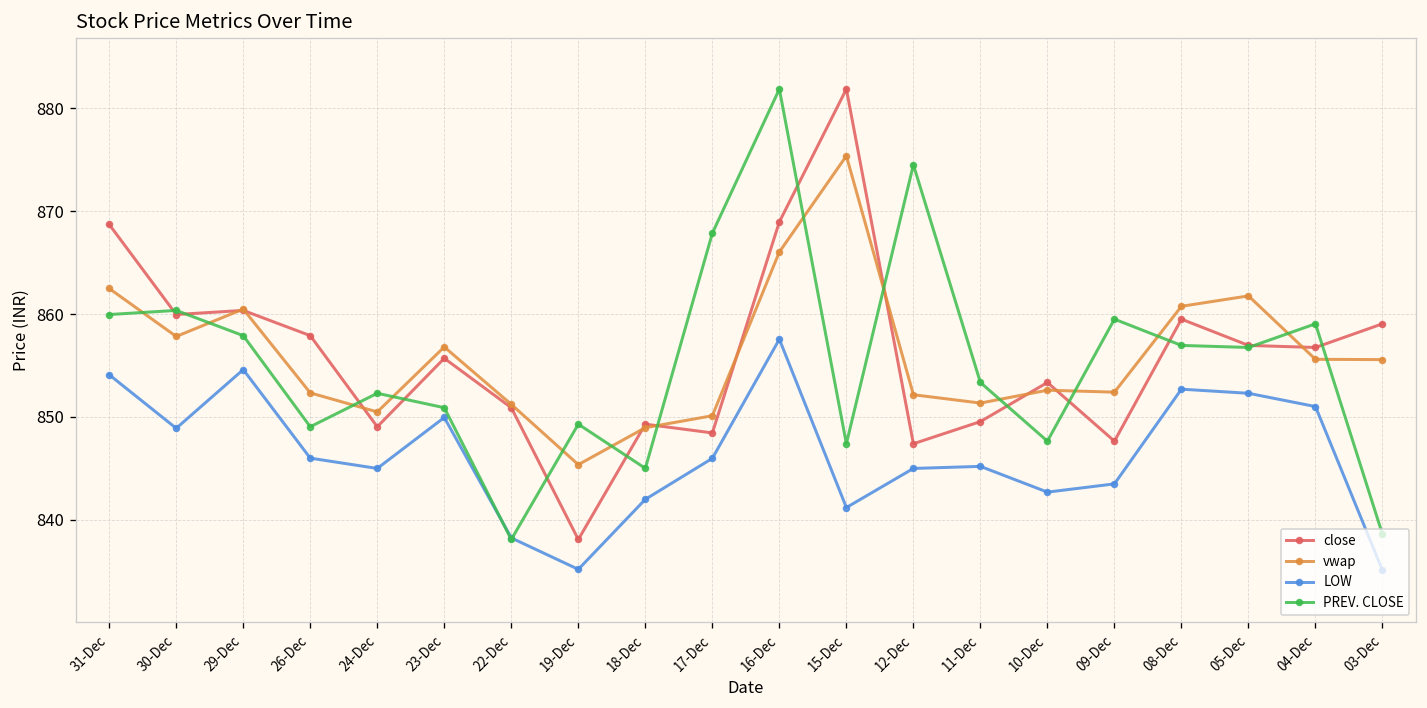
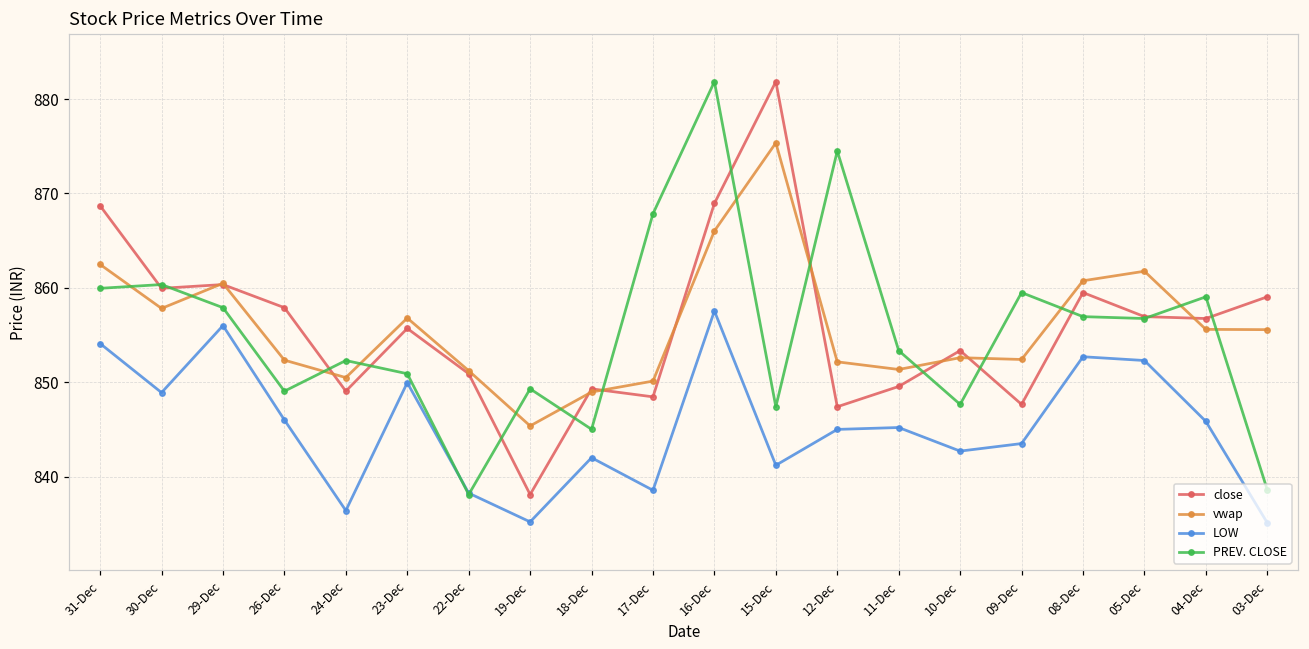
LOW, 29-Dec: 855 -> 856
LOW, 24-Dec: 845 -> 836
LOW, 17-Dec: 846 -> 839
LOW, 04-Dec: 851 -> 846
